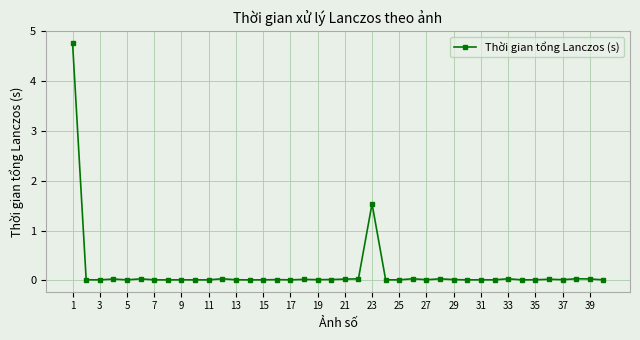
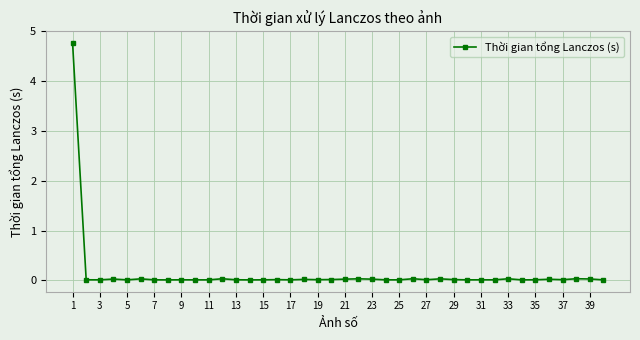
23: 1.5 -> 0.0
